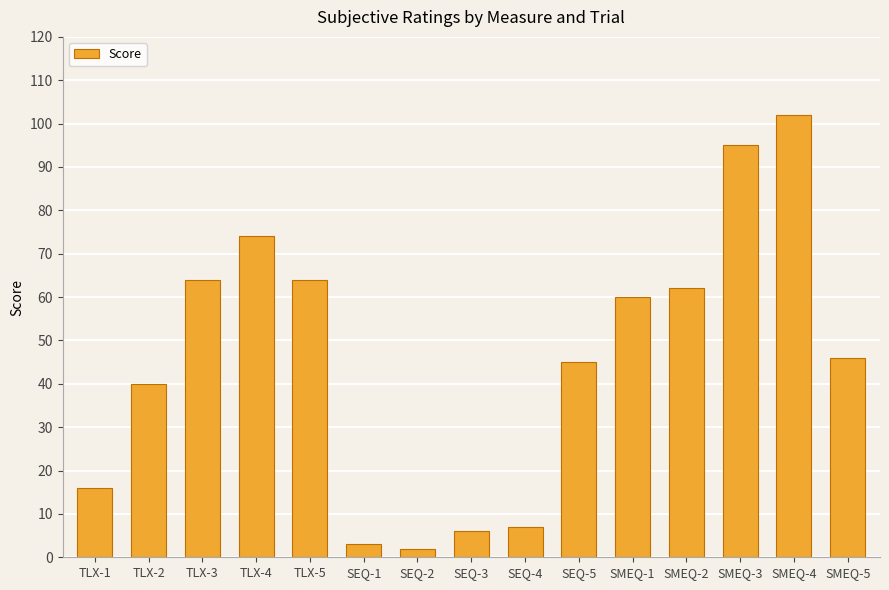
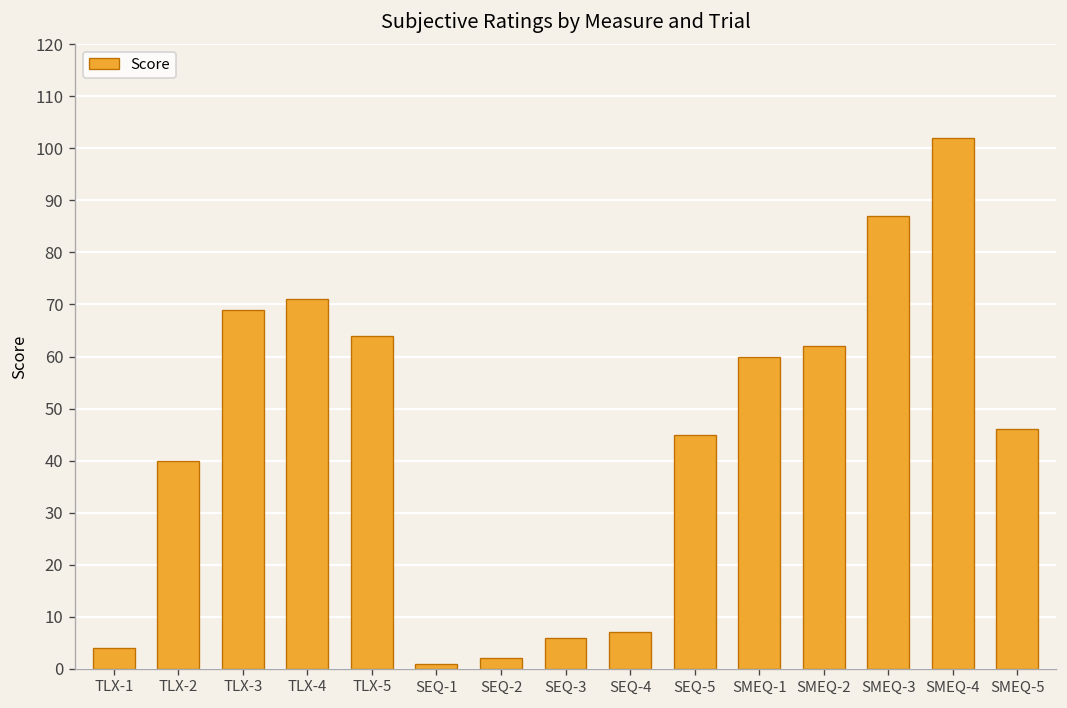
TLX-1: 16 -> 4
TLX-3: 64 -> 69
TLX-4: 74 -> 71
SEQ-1: 3 -> 1
SMEQ-3: 95 -> 87
